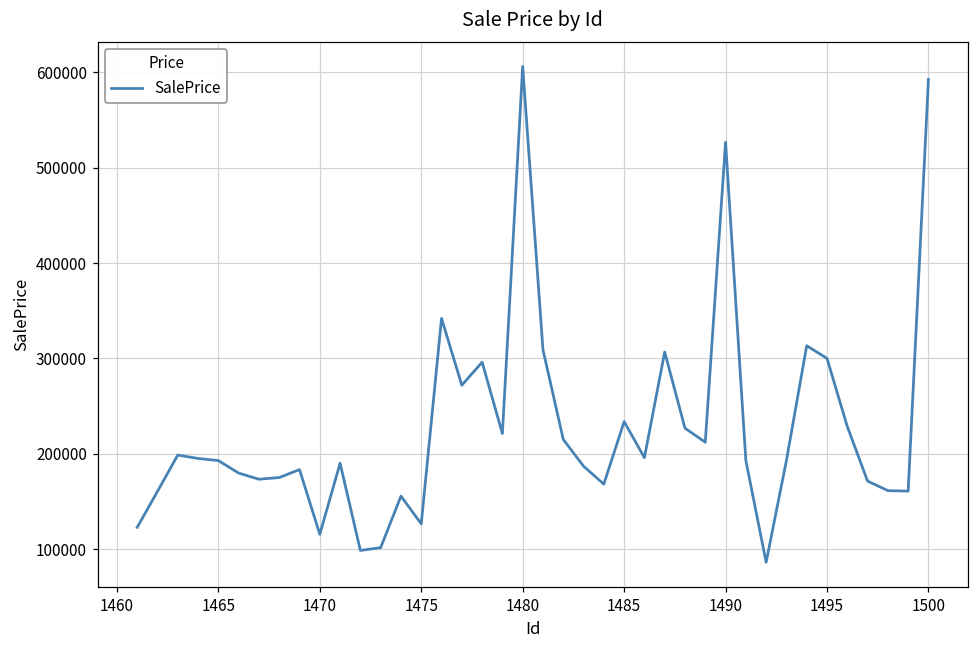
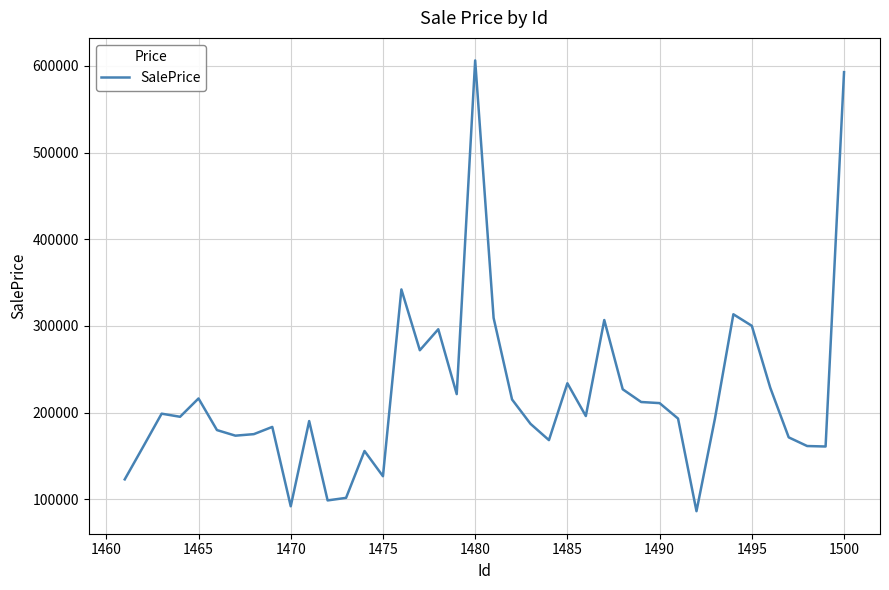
1465: 190000 -> 220000
1470: 120000 -> 90000
1490: 530000 -> 210000
